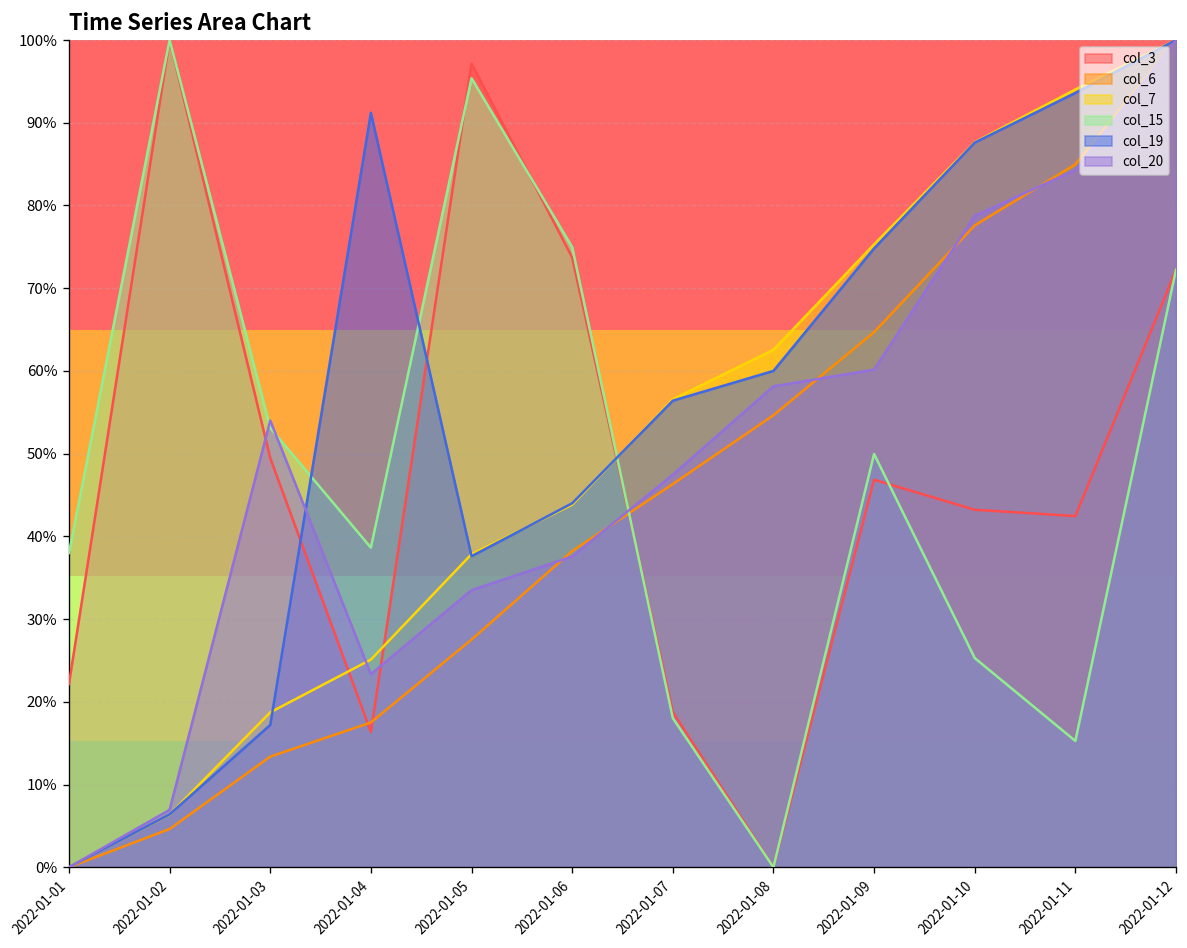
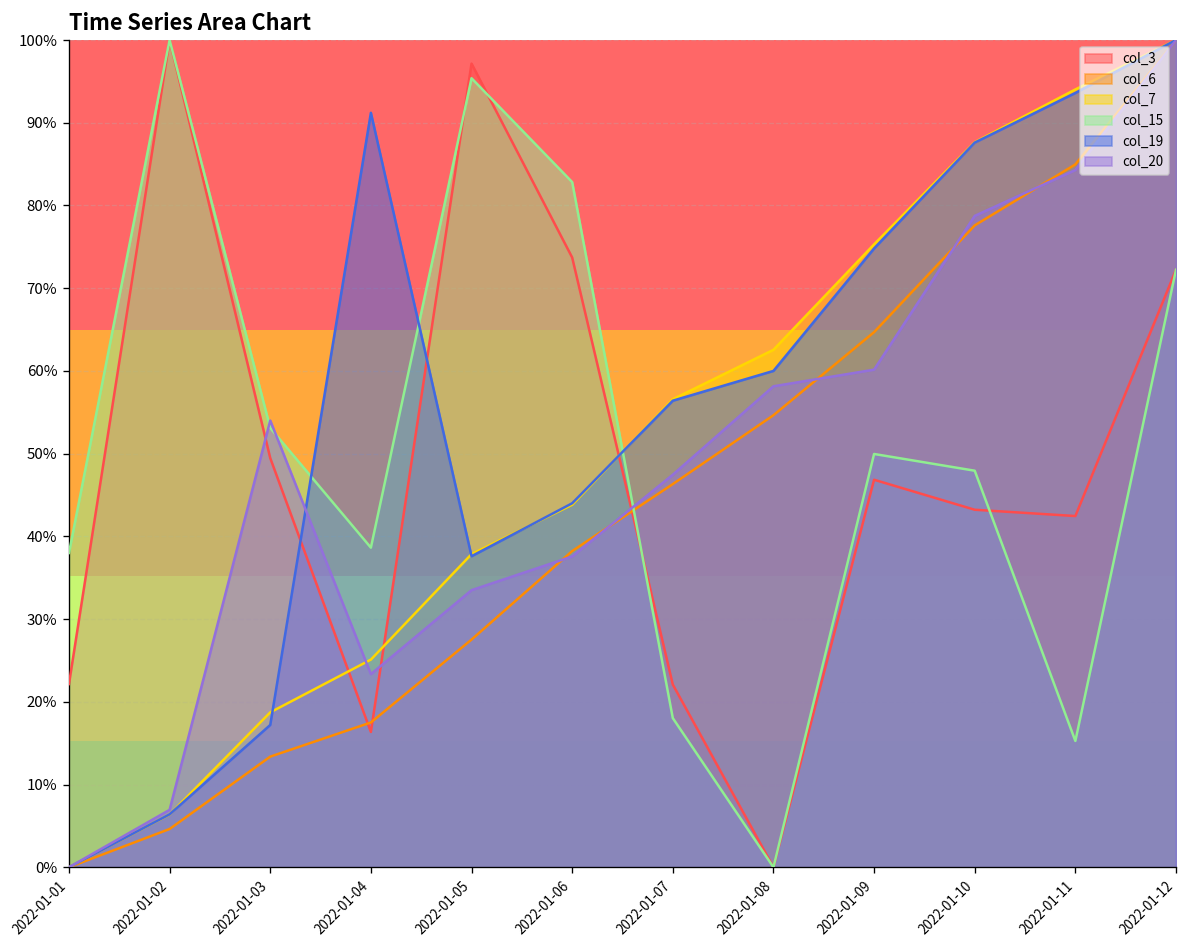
col_15, 2022-01-06: 75% -> 83%
col_3, 2022-01-07: 19% -> 22%
col_15, 2022-01-10: 25% -> 48%
